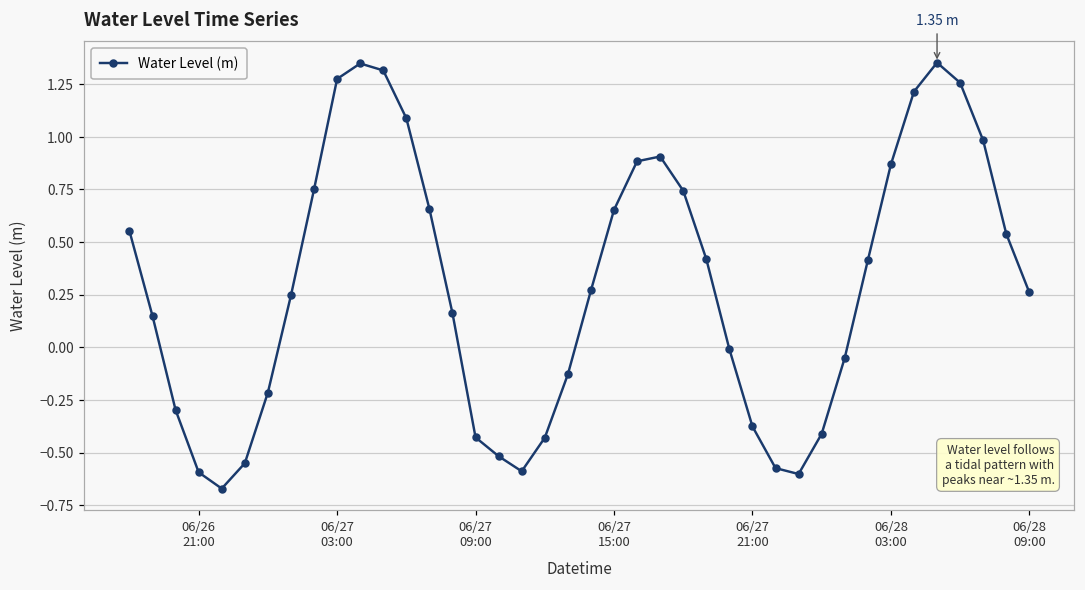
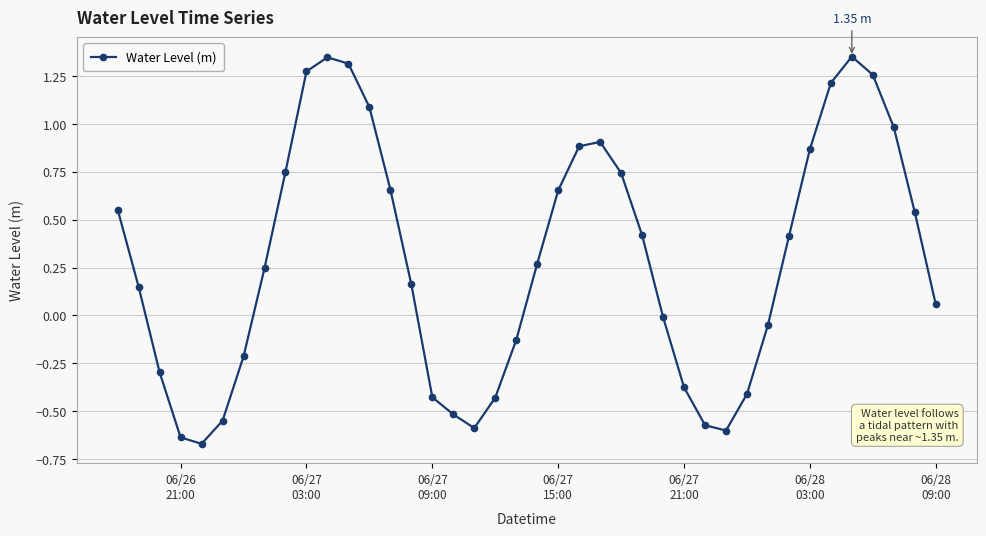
06/26 21:00: -0.59 -> -0.64
06/28 09:00: 0.26 -> 0.06
